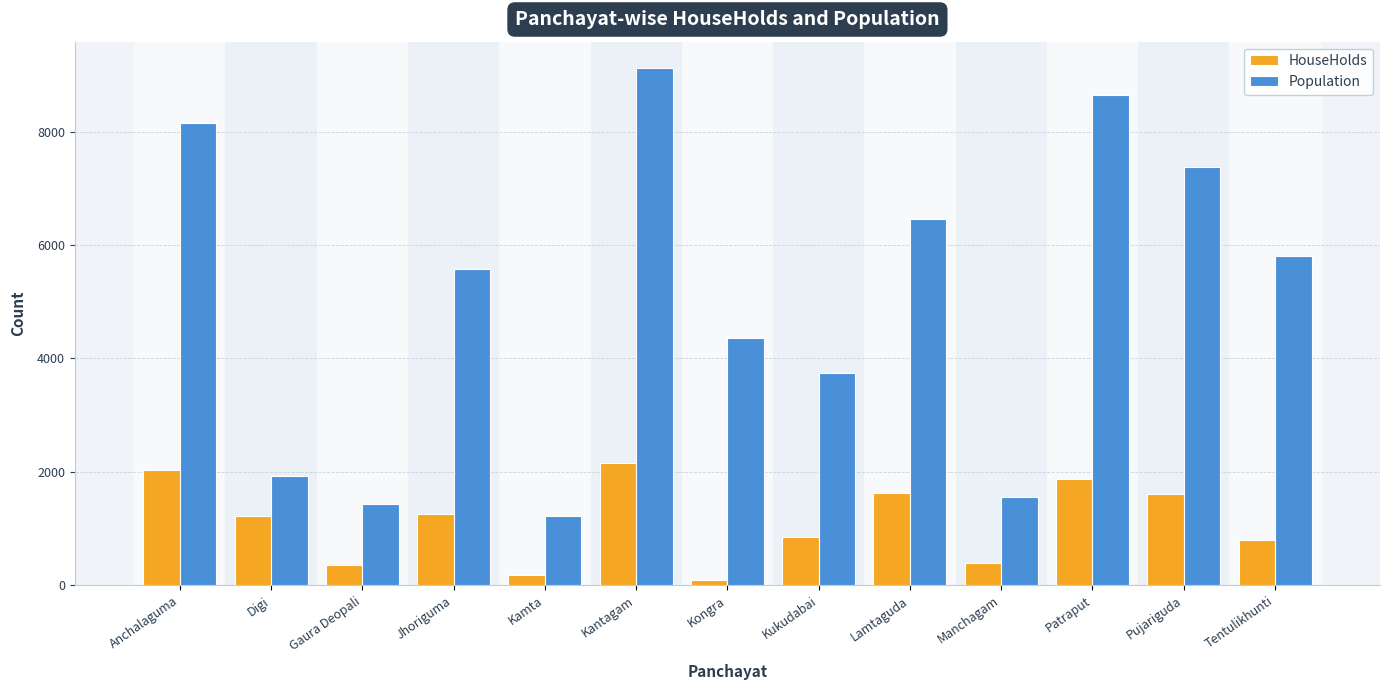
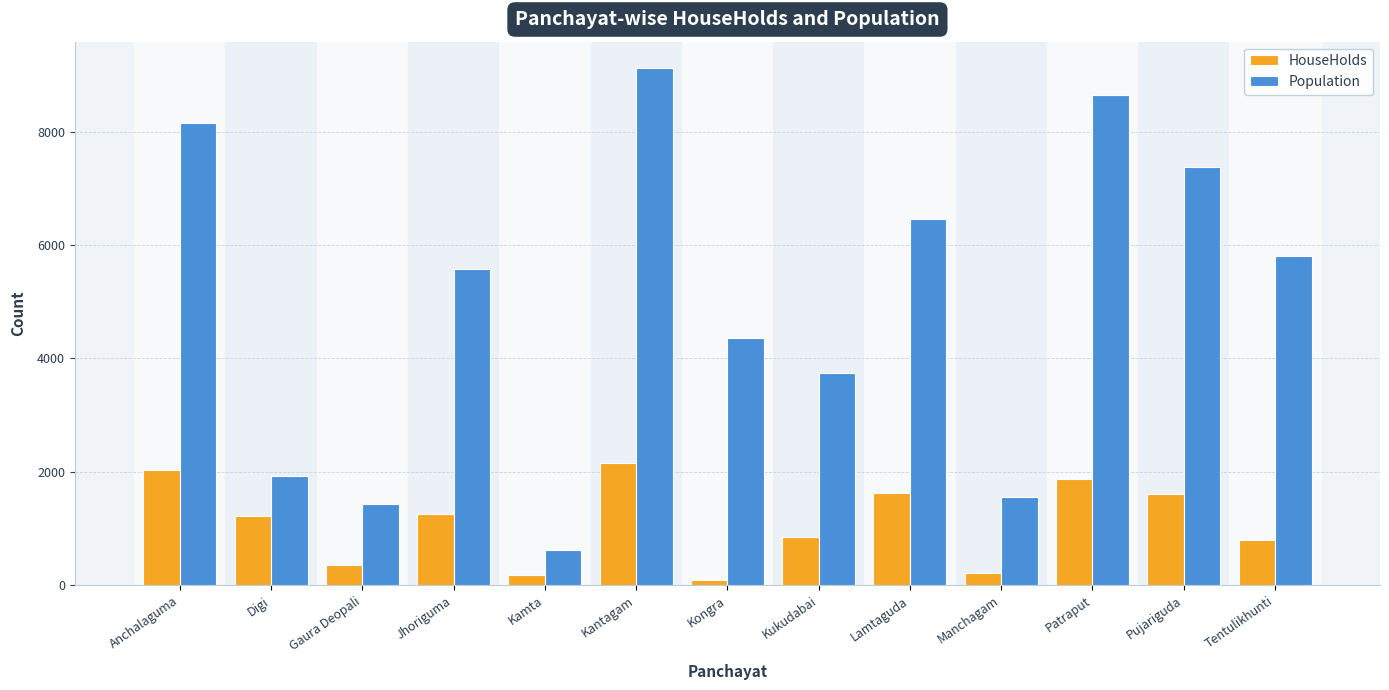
Population, Kamta: 1200 -> 600
HouseHolds, Manchagam: 400 -> 200
